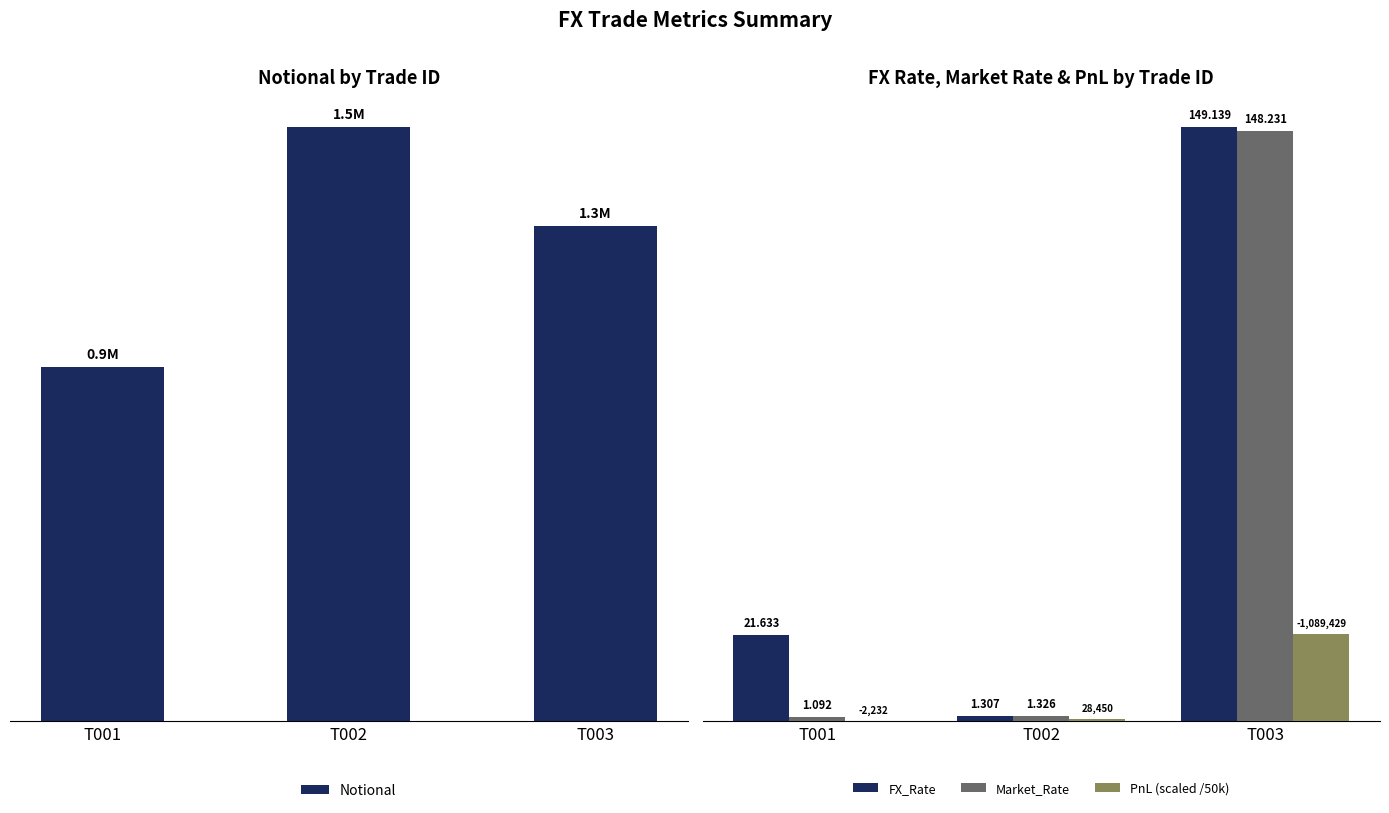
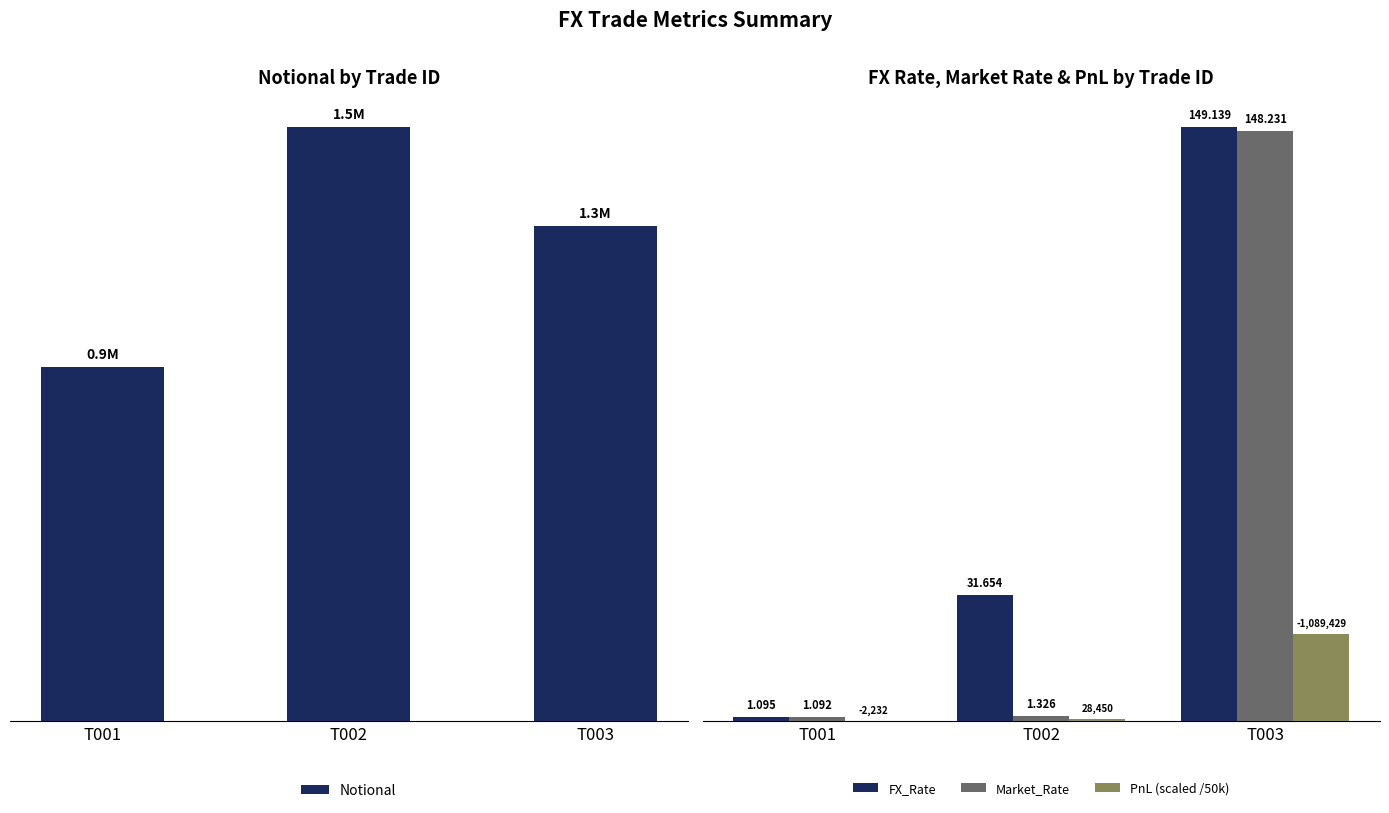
FX Rate, Market Rate & PnL by Trade ID, FX_Rate, T001: 21.633 -> 1.095
FX Rate, Market Rate & PnL by Trade ID, FX_Rate, T002: 1.307 -> 31.654
